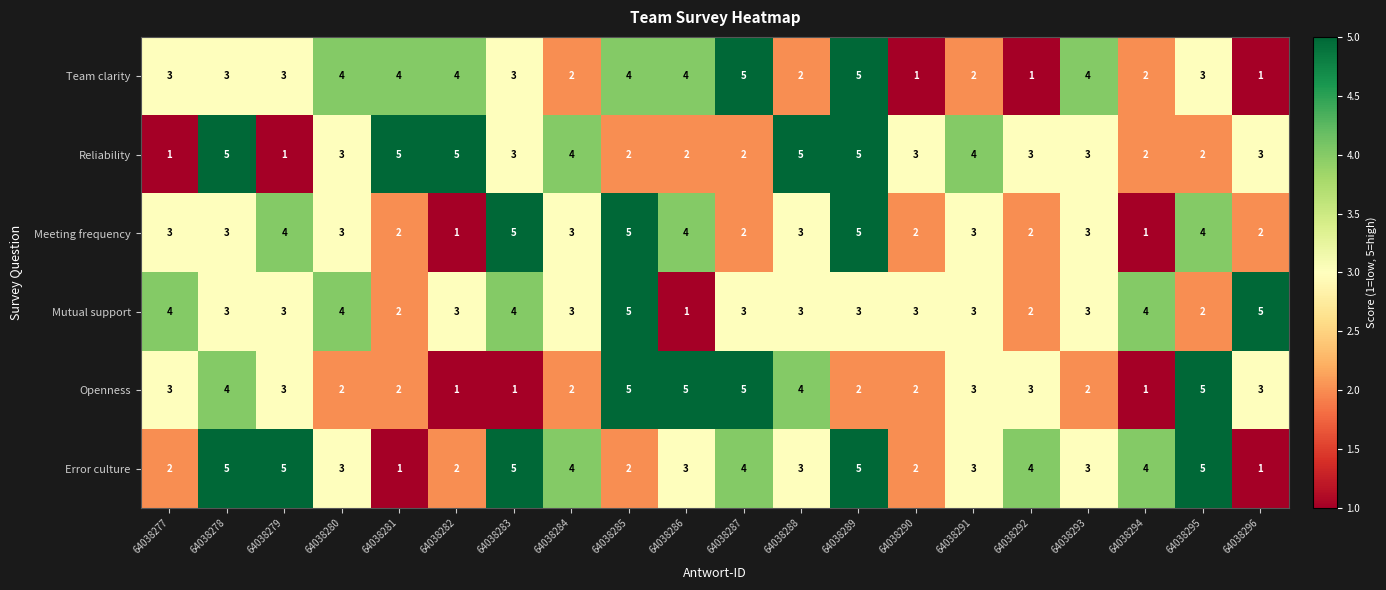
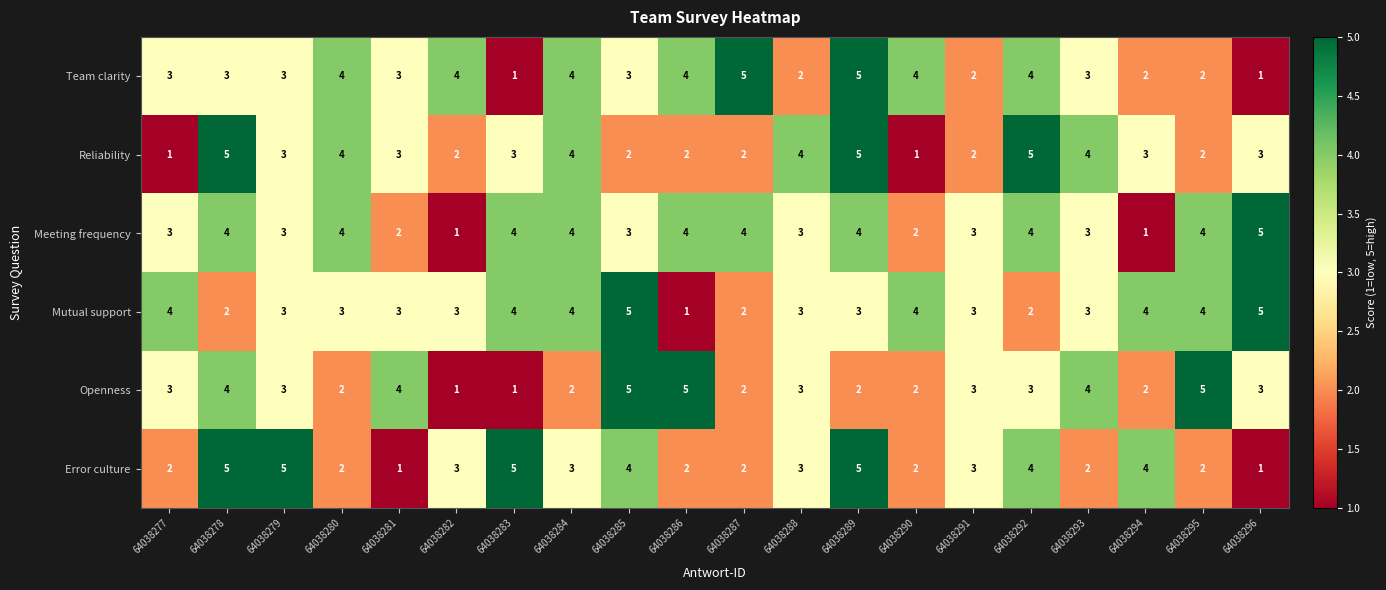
Team clarity, 64038281: 4 -> 3
Team clarity, 64038283: 3 -> 1
Team clarity, 64038284: 2 -> 4
Team clarity, 64038285: 4 -> 3
Team clarity, 64038290: 1 -> 4
Team clarity, 64038292: 1 -> 4
Team clarity, 64038293: 4 -> 3
Team clarity, 64038295: 3 -> 2
Reliability, 64038279: 1 -> 3
Reliability, 64038280: 3 -> 4
Reliability, 64038281: 5 -> 3
Reliability, 64038282: 5 -> 2
Reliability, 64038288: 5 -> 4
Reliability, 64038290: 3 -> 1
Reliability, 64038291: 4 -> 2
Reliability, 64038292: 3 -> 5
Reliability, 64038293: 3 -> 4
Reliability, 64038294: 2 -> 3
Meeting frequency, 64038278: 3 -> 4
Meeting frequency, 64038279: 4 -> 3
Meeting frequency, 64038280: 3 -> 4
Meeting frequency, 64038283: 5 -> 4
Meeting frequency, 64038284: 3 -> 4
Meeting frequency, 64038285: 5 -> 3
Meeting frequency, 64038287: 2 -> 4
Meeting frequency, 64038289: 5 -> 4
Meeting frequency, 64038292: 2 -> 4
Meeting frequency, 64038296: 2 -> 5
Mutual support, 64038278: 3 -> 2
Mutual support, 64038280: 4 -> 3
Mutual support, 64038281: 2 -> 3
Mutual support, 64038284: 3 -> 4
Mutual support, 64038287: 3 -> 2
Mutual support, 64038290: 3 -> 4
Mutual support, 64038295: 2 -> 4
Openness, 64038281: 2 -> 4
Openness, 64038287: 5 -> 2
Openness, 64038288: 4 -> 3
Openness, 64038293: 2 -> 4
Openness, 64038294: 1 -> 2
Error culture, 64038280: 3 -> 2
Error culture, 64038282: 2 -> 3
Error culture, 64038284: 4 -> 3
Error culture, 64038285: 2 -> 4
Error culture, 64038286: 3 -> 2
Error culture, 64038287: 4 -> 2
Error culture, 64038293: 3 -> 2
Error culture, 64038295: 5 -> 2
